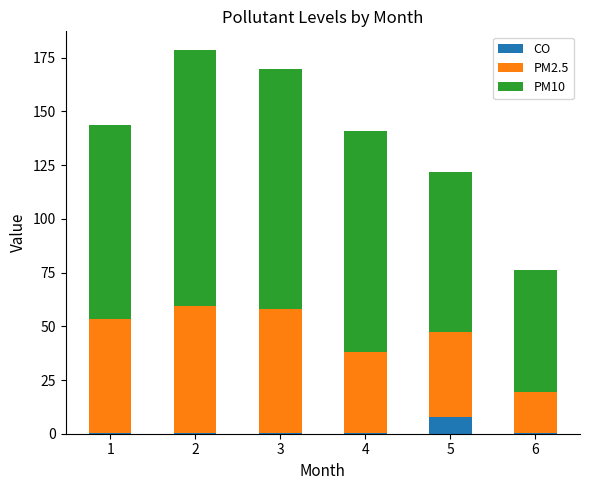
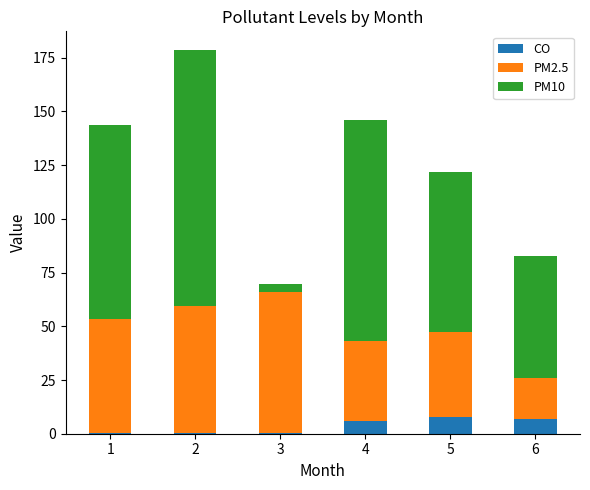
PM2.5, 3: 58 -> 65
PM10, 3: 112 -> 4
CO, 4: 0 -> 6
CO, 6: 0 -> 7
